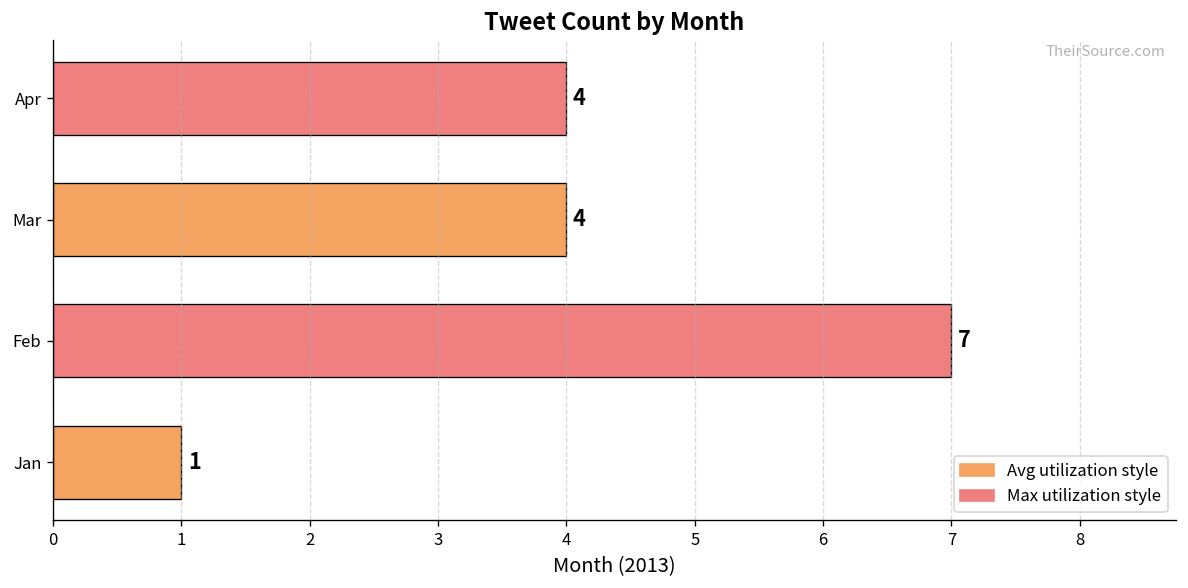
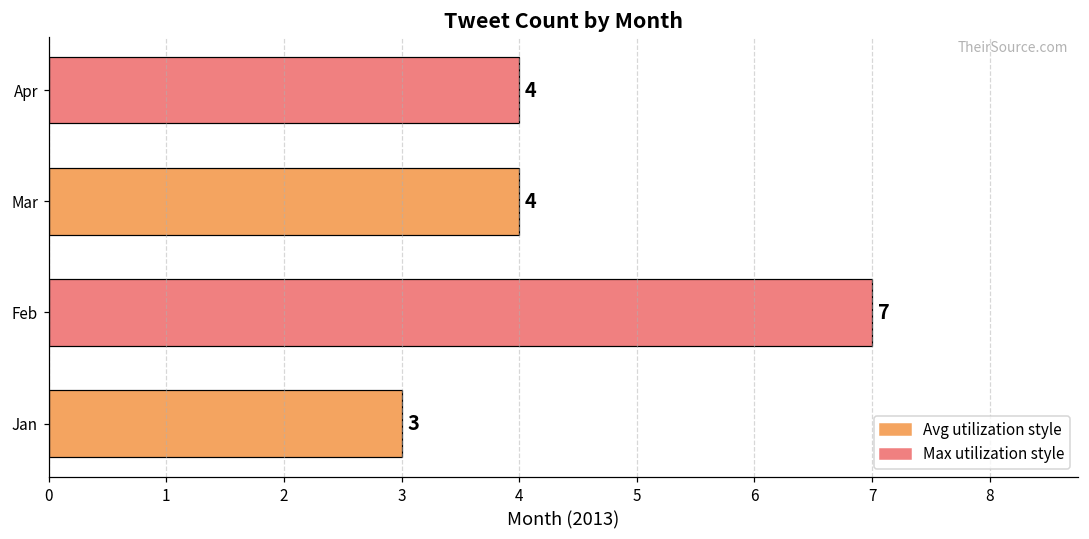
Jan: 1 -> 3
